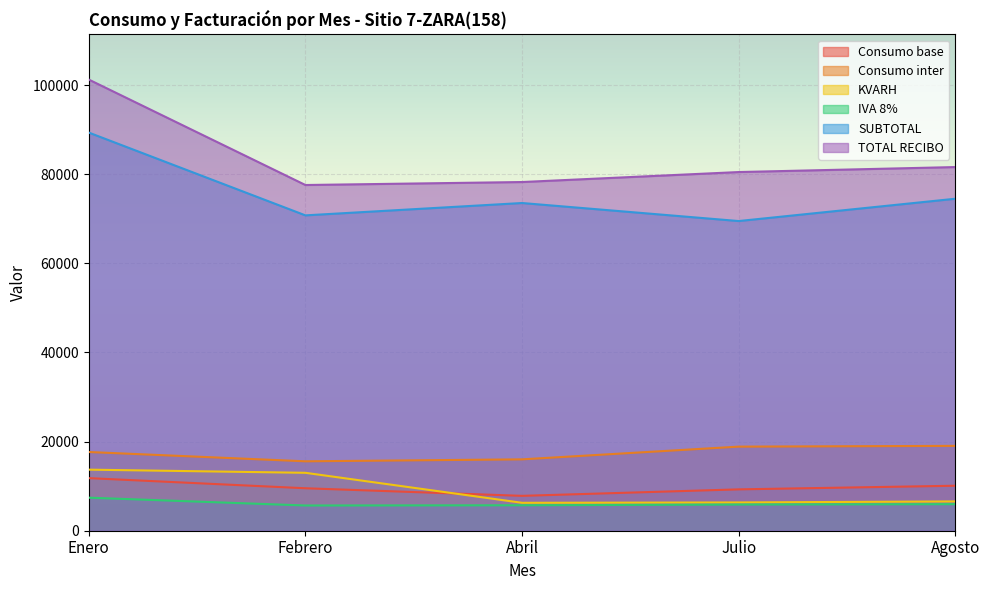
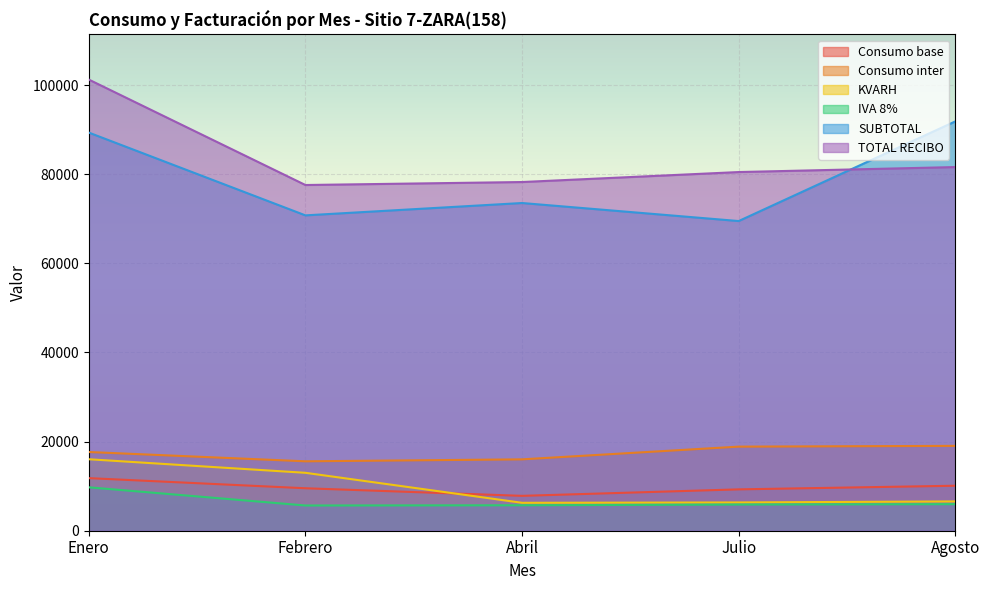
KVARH, Enero: 14000 -> 16000
IVA 8%, Enero: 7000 -> 10000
SUBTOTAL, Agosto: 74000 -> 92000
